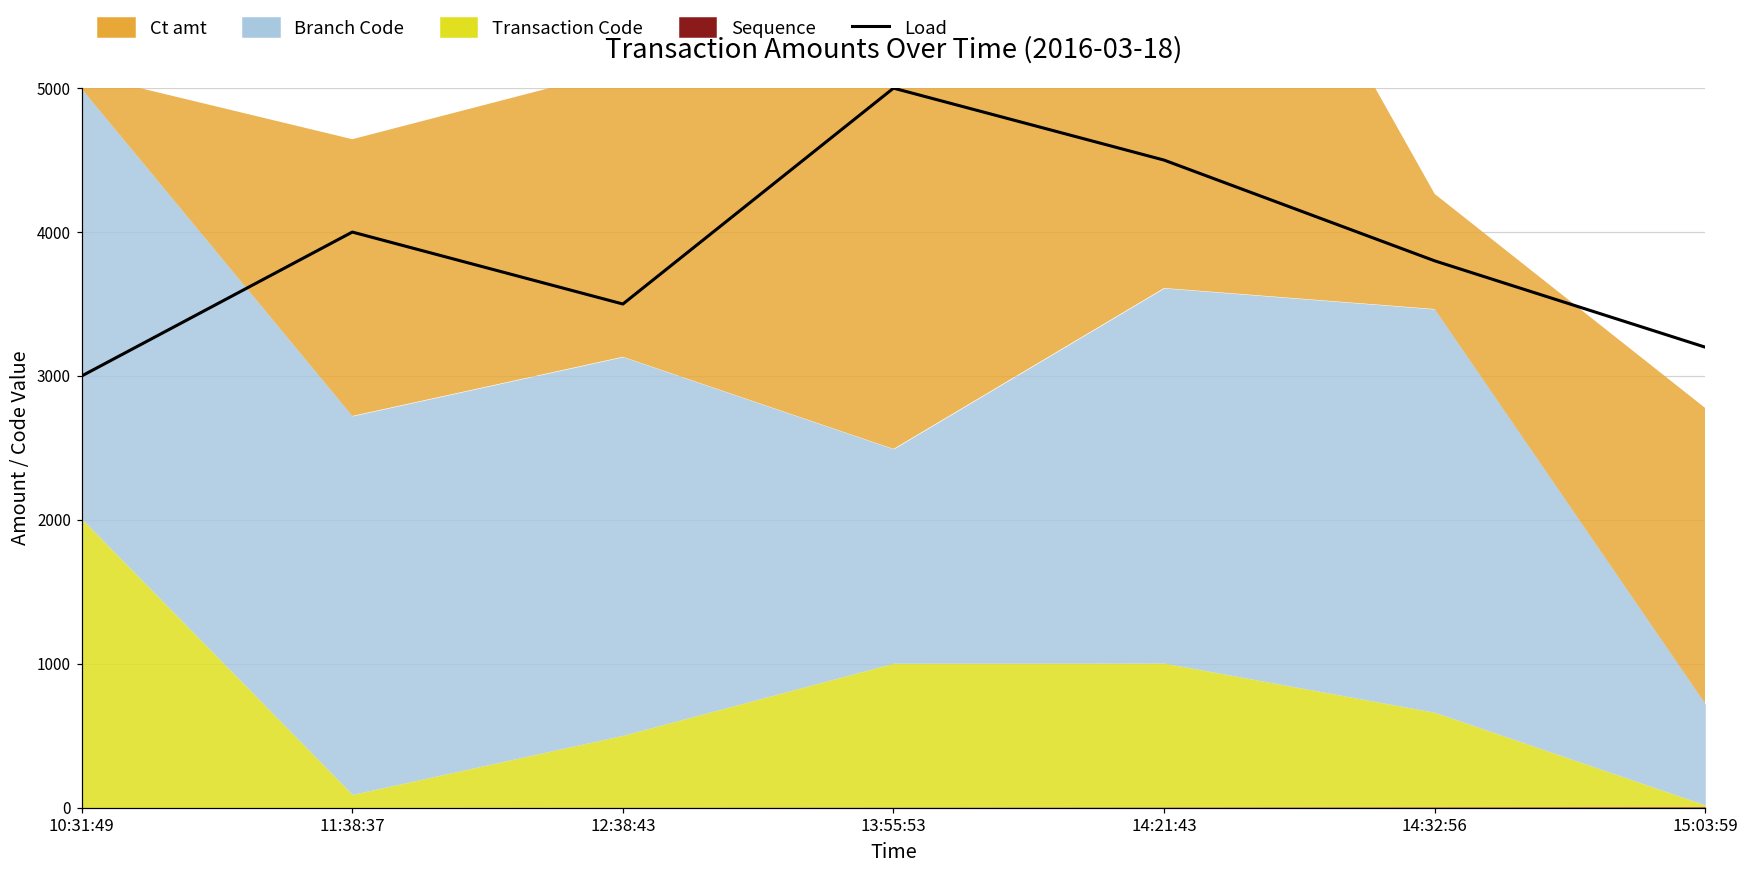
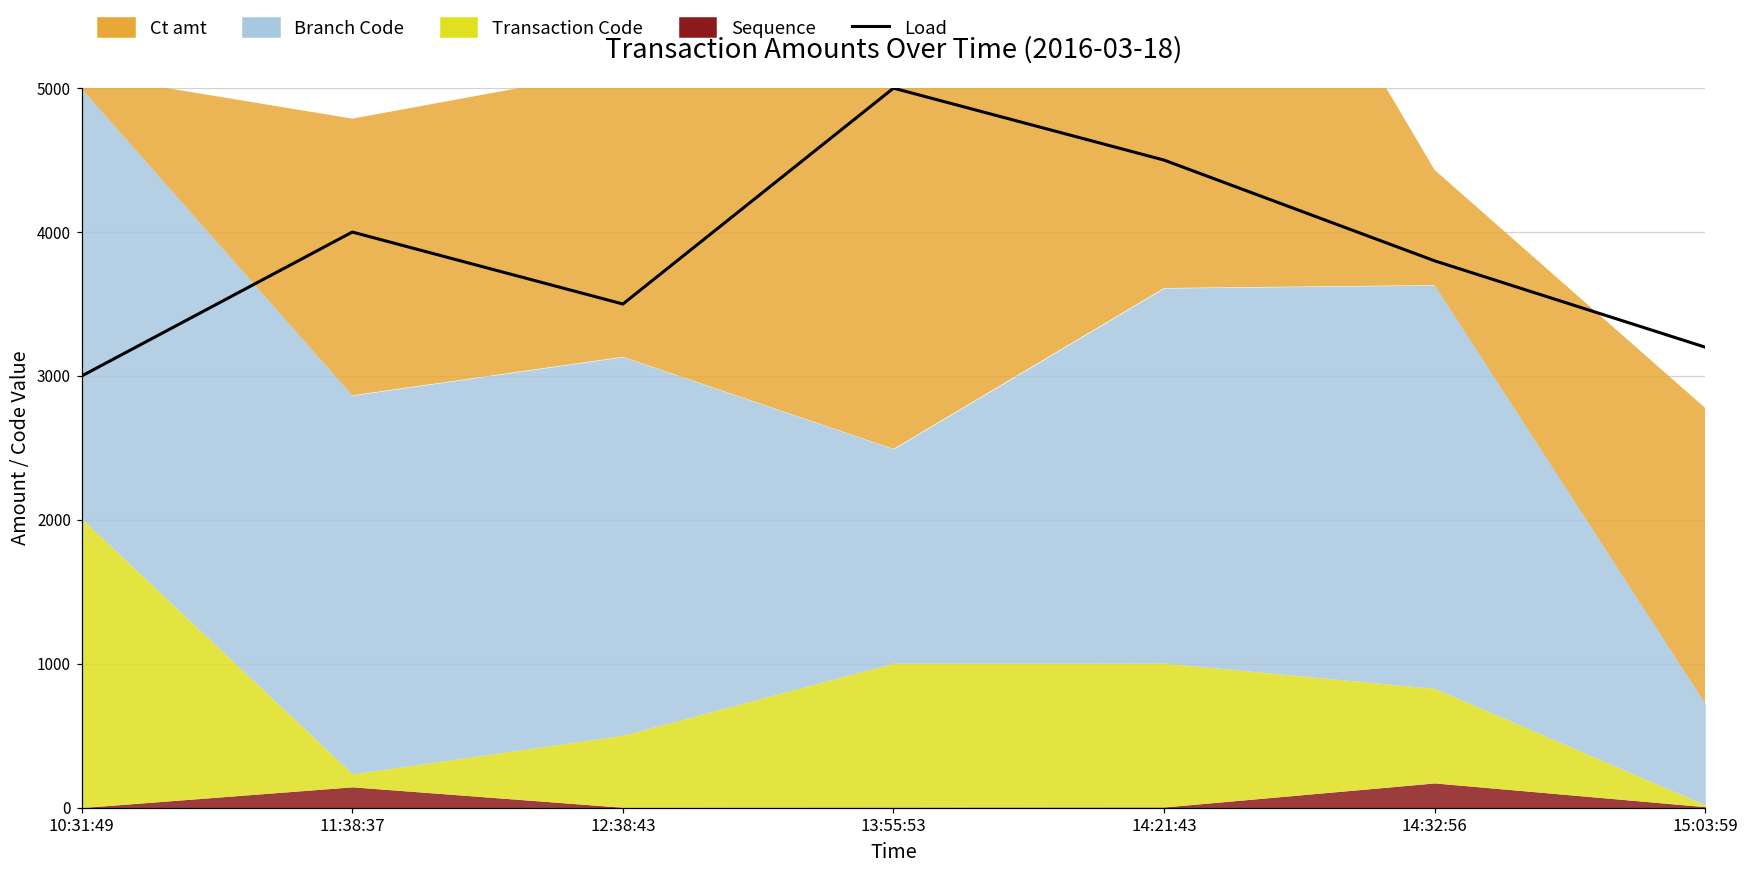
Sequence, 11:38:37: 0 -> 150
Sequence, 14:32:56: 10 -> 170
